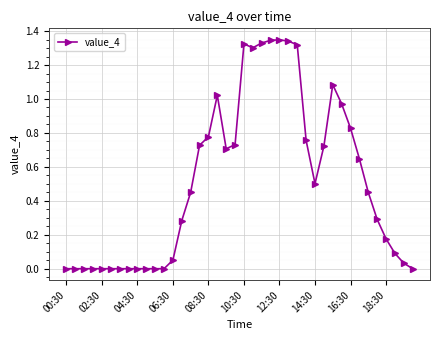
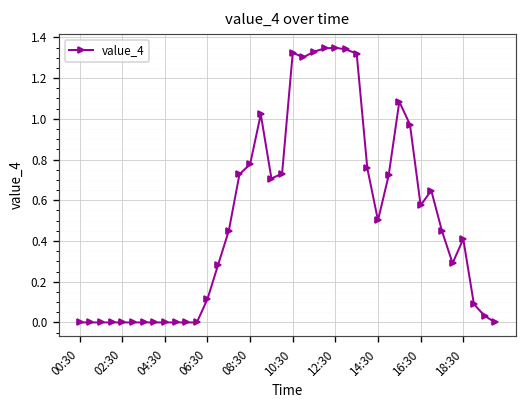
06:30: 0.05 -> 0.12
16:30: 0.83 -> 0.58
18:30: 0.18 -> 0.41
